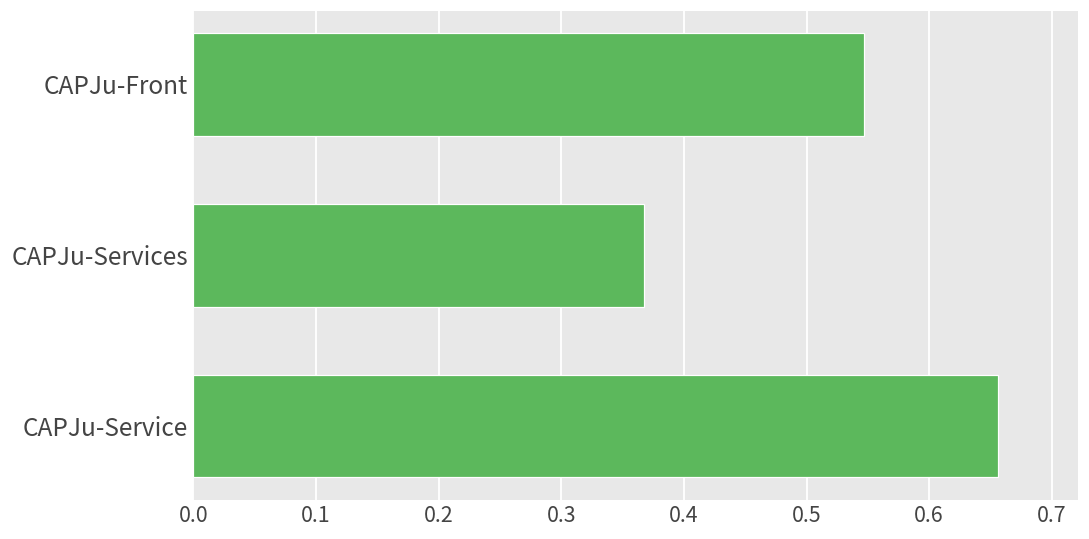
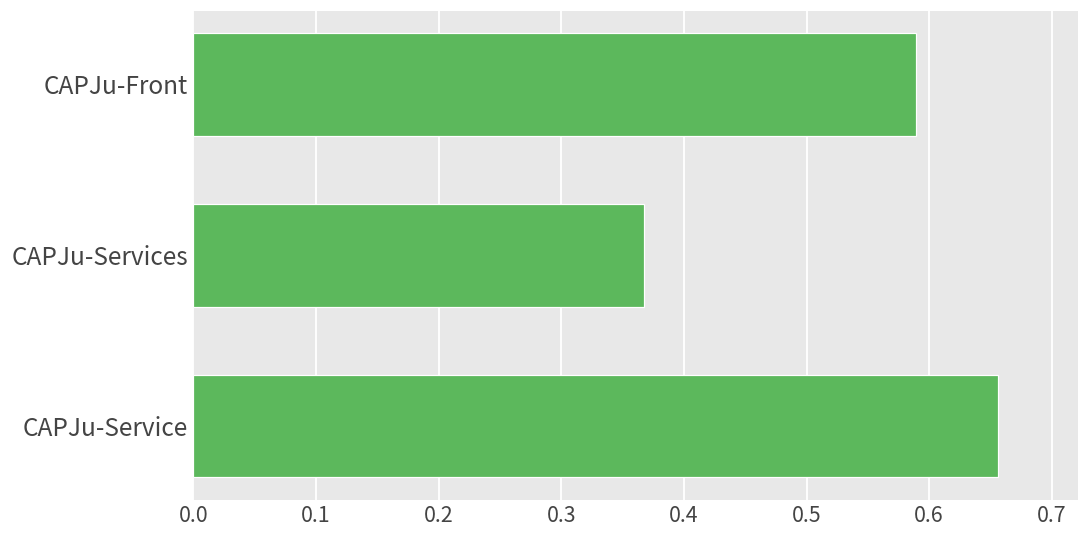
CAPJu-Front: 0.547 -> 0.589
